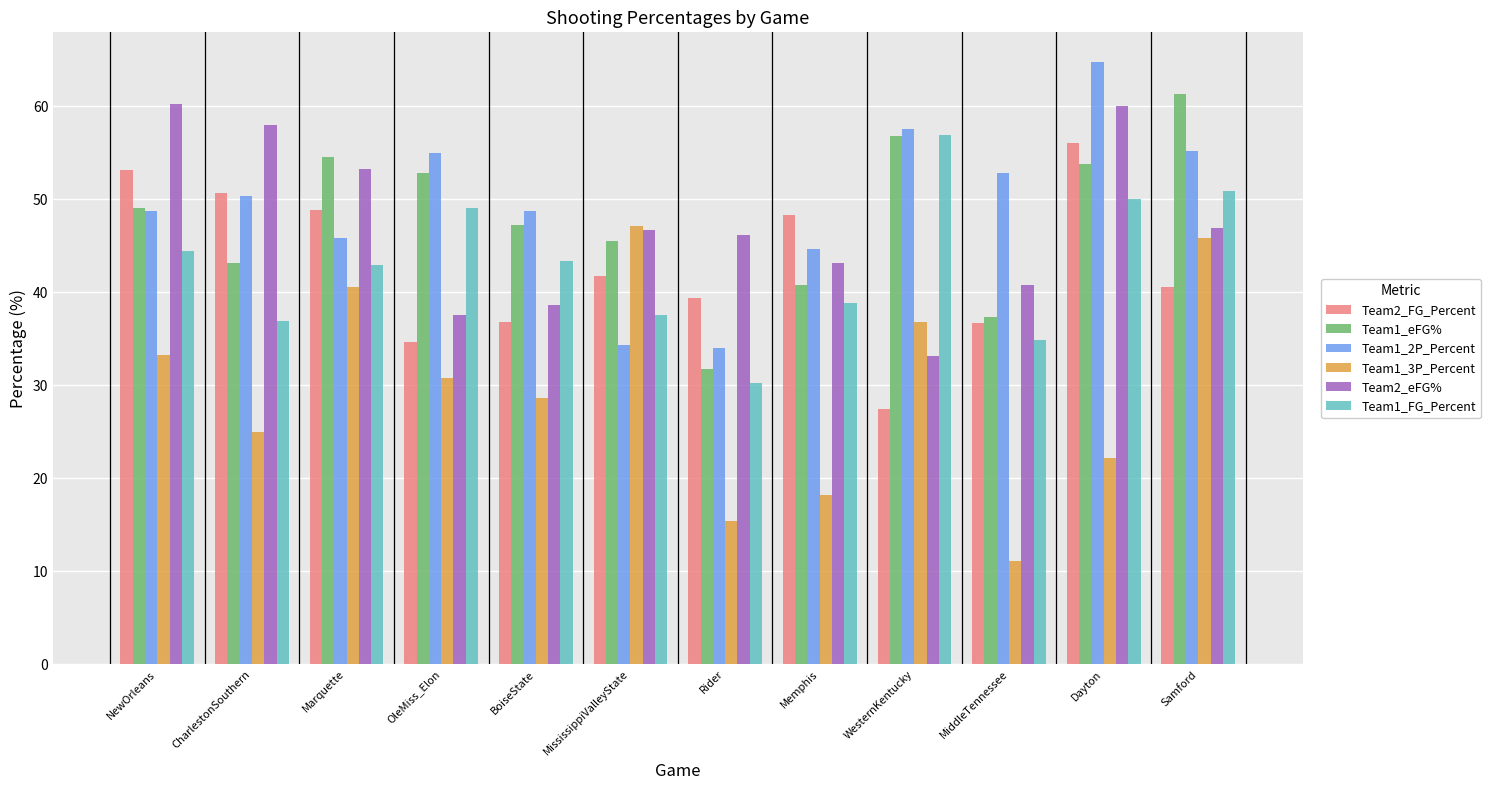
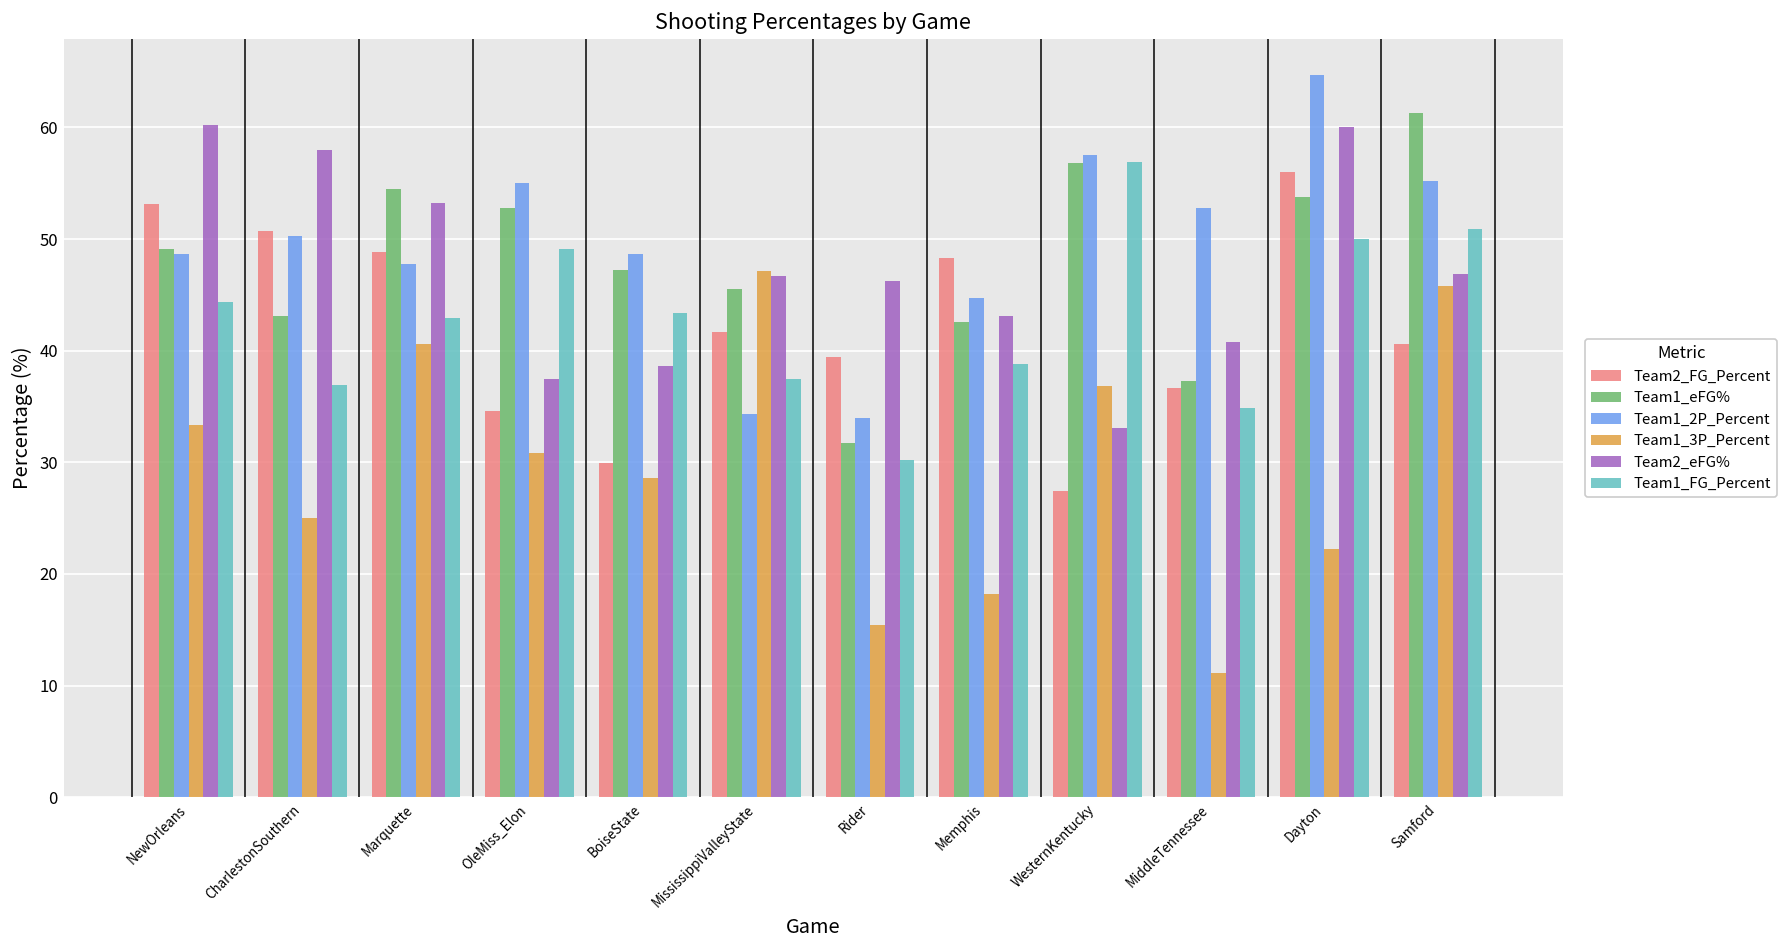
Team1_2P_Percent, Marquette: 46 -> 48
Team2_FG_Percent, BoiseState: 37 -> 30
Team1_eFG%, Memphis: 41 -> 43
